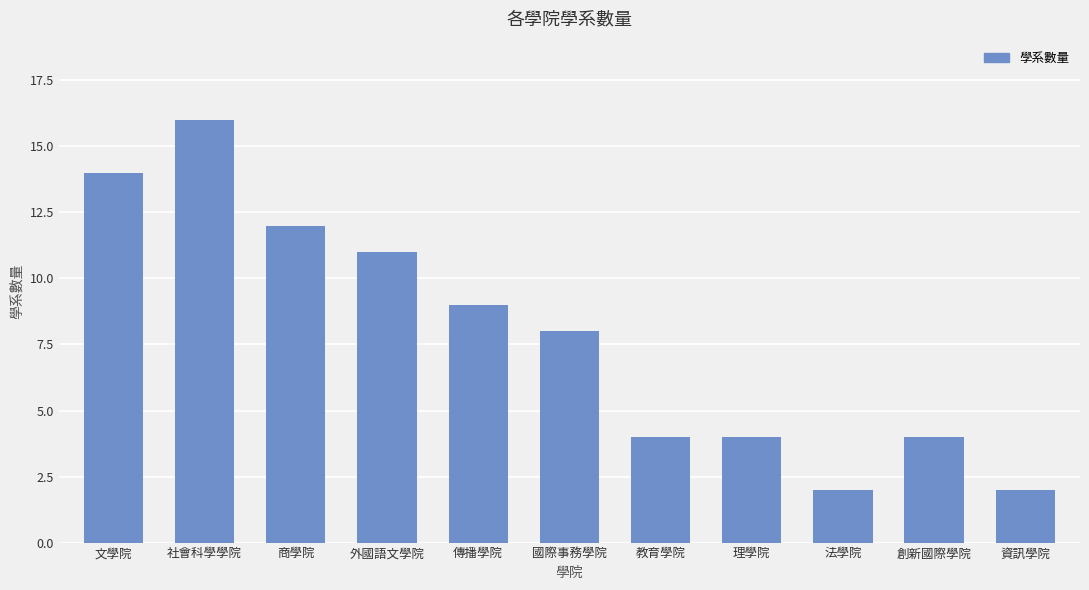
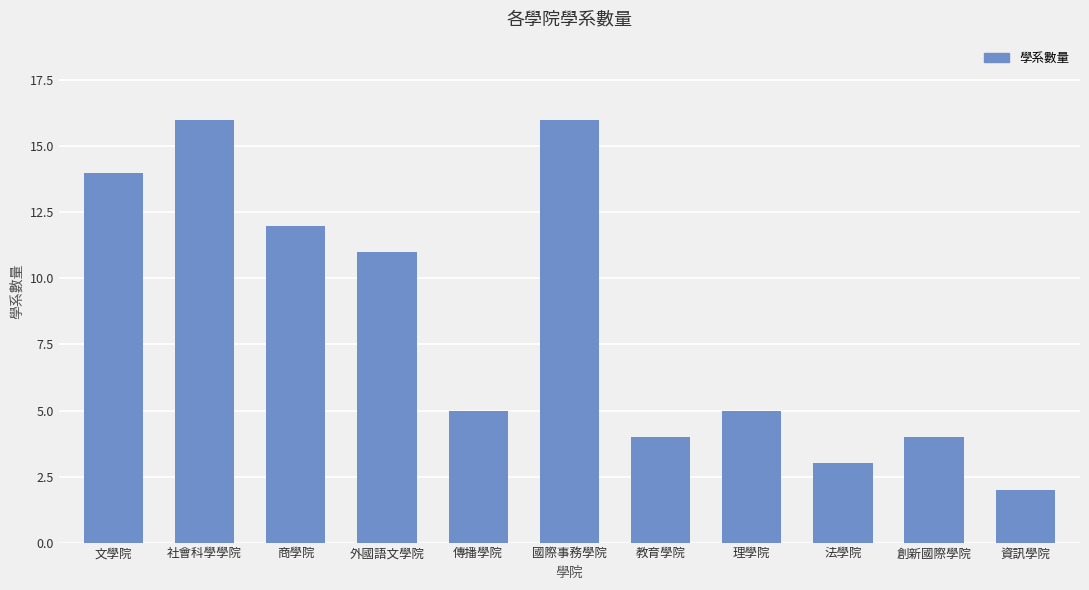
傳播學院: 9 -> 5
國際事務學院: 8 -> 16
理學院: 4 -> 5
法學院: 2 -> 3
